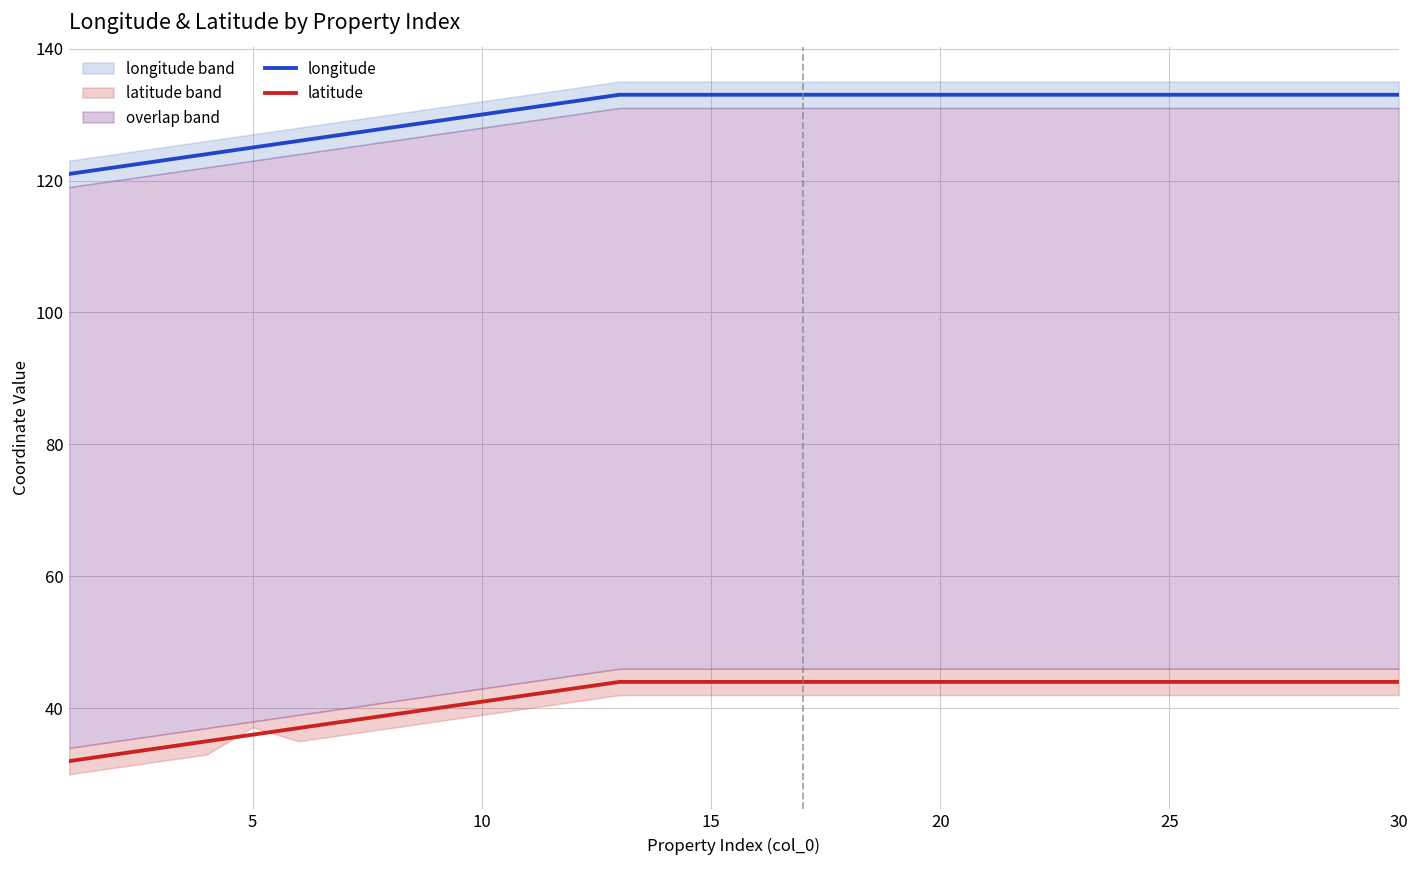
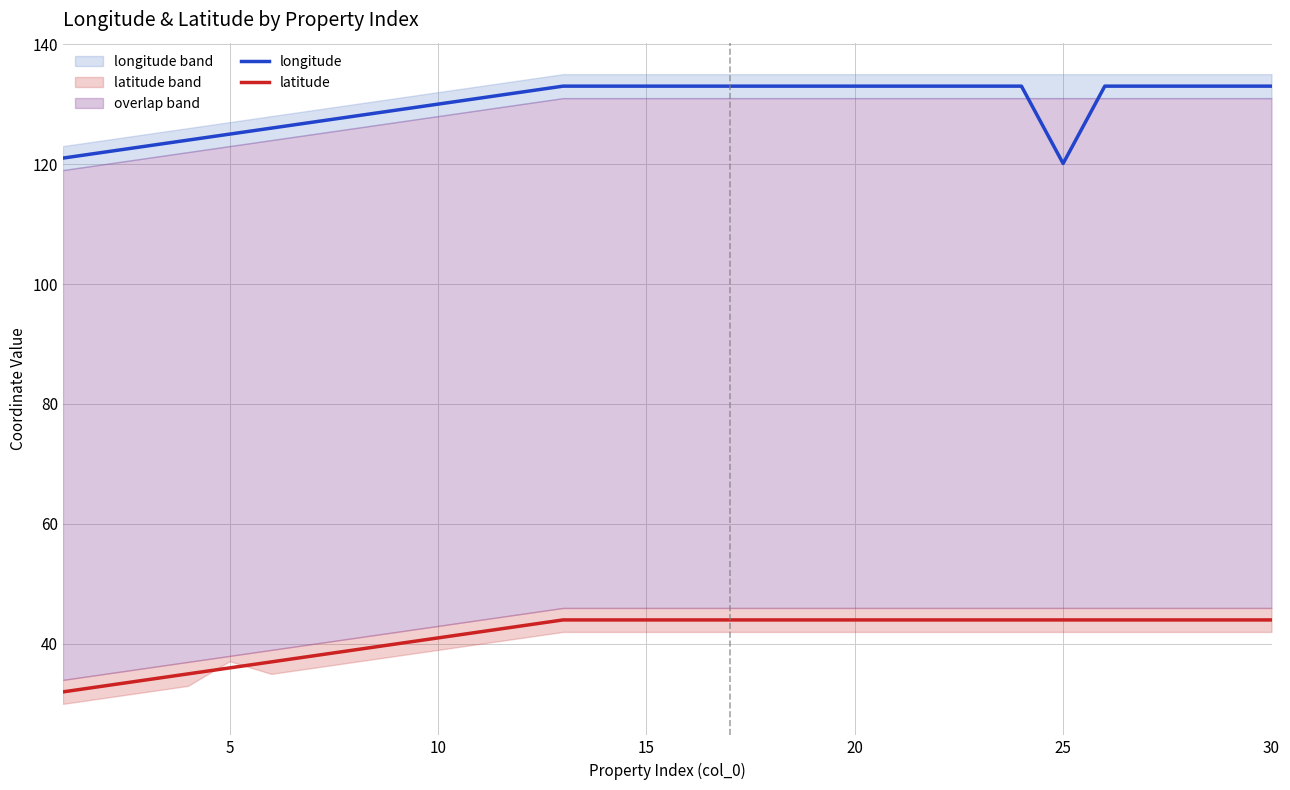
longitude, 25: 133 -> 120
